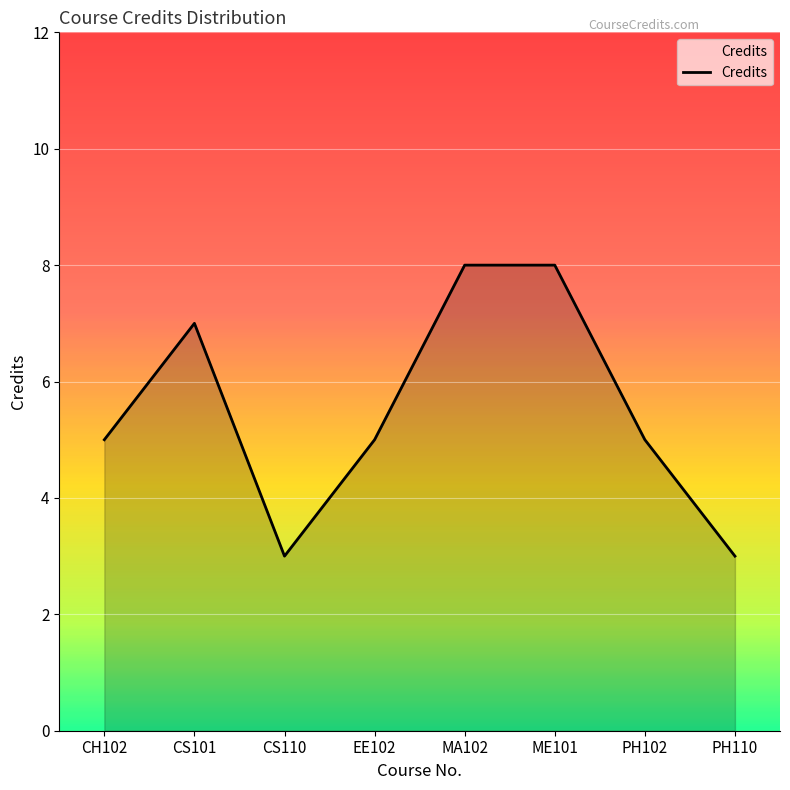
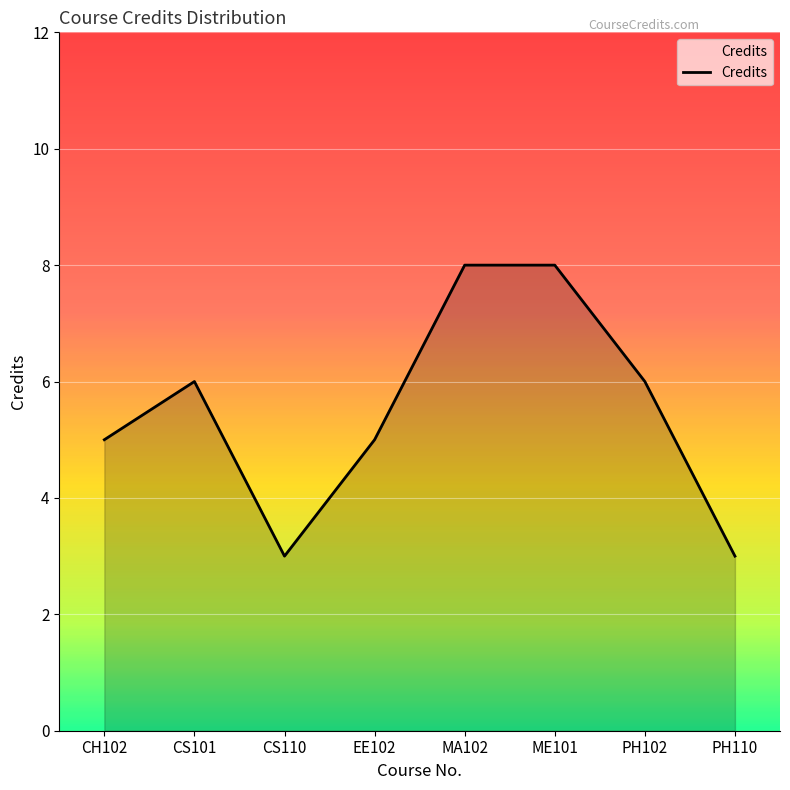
CS101: 7 -> 6
PH102: 5 -> 6
